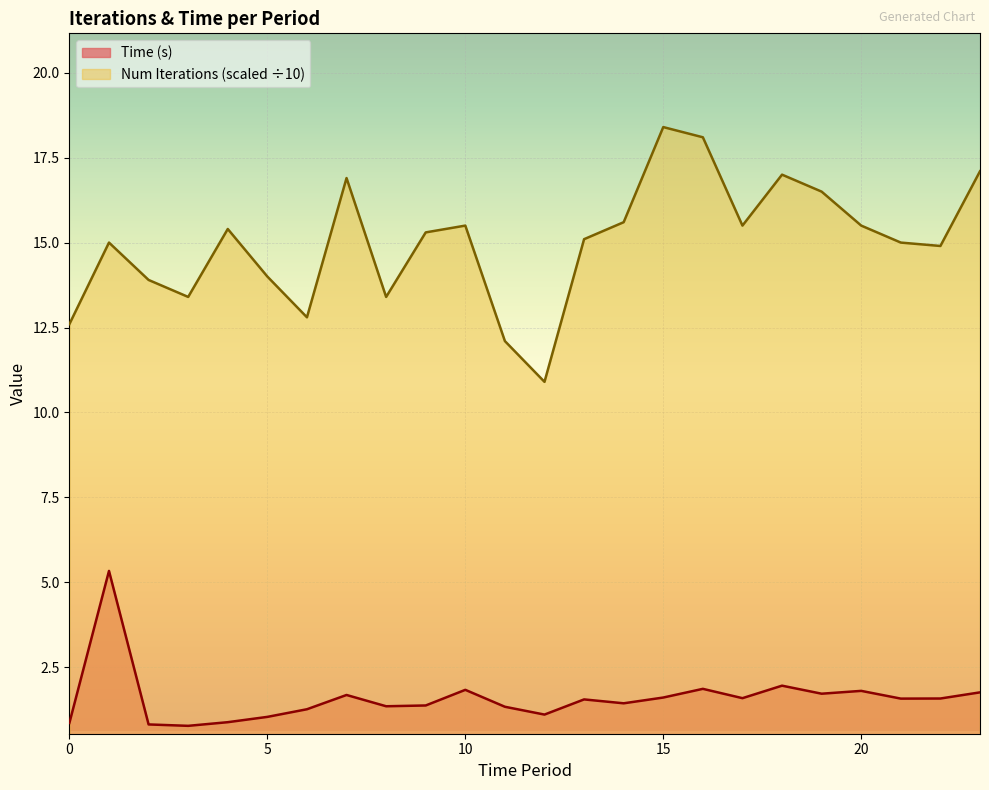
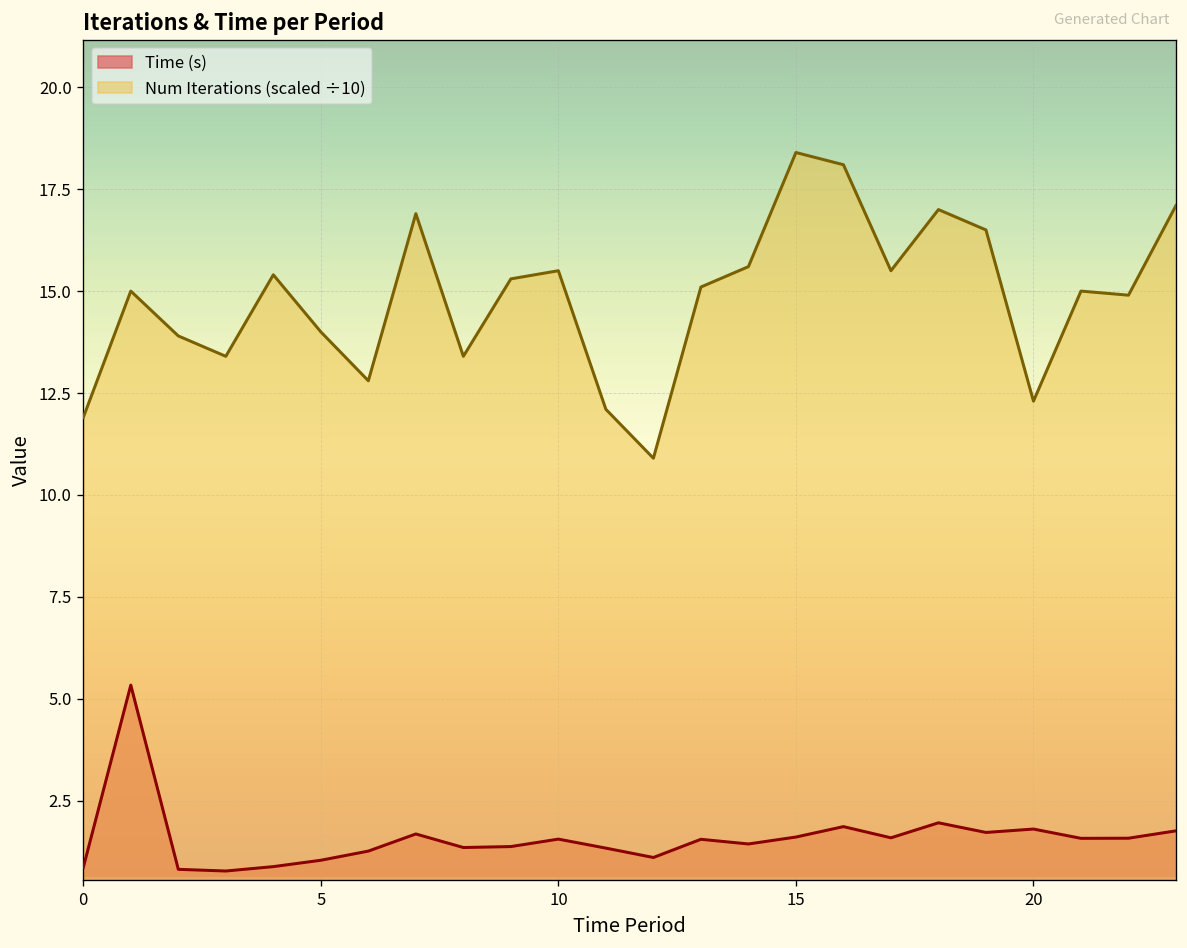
Num Iterations (scaled ÷10), 0: 12.6 -> 11.9
Time (s), 10: 1.8 -> 1.6
Num Iterations (scaled ÷10), 20: 15.5 -> 12.3
